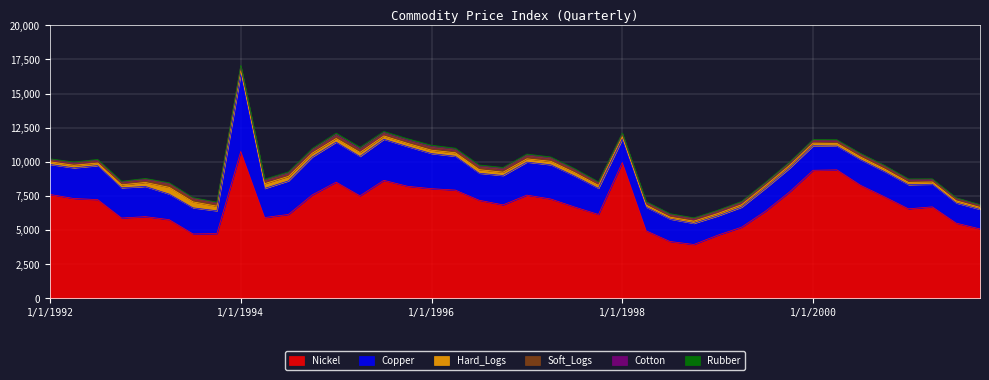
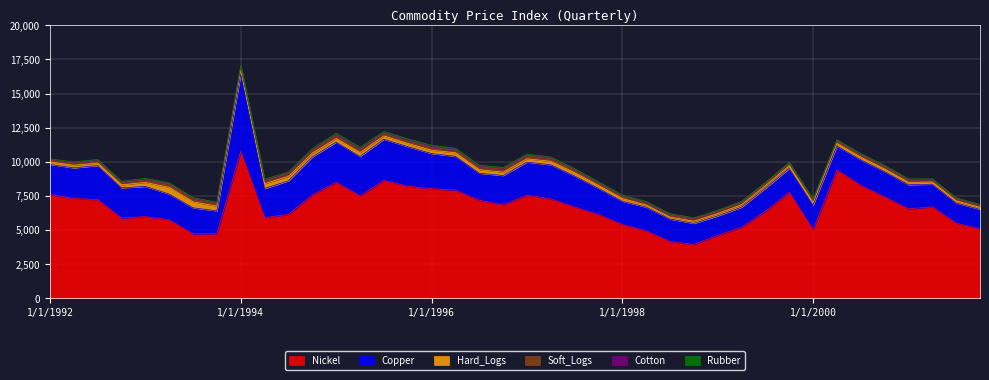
Nickel, 1/1/1998: 10,000 -> 5,400
Nickel, 1/1/2000: 9,400 -> 5,000
